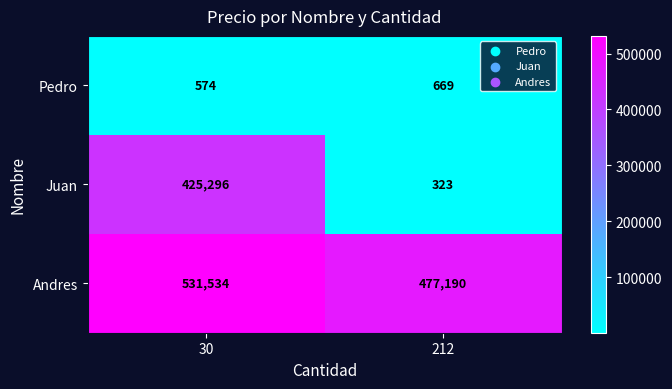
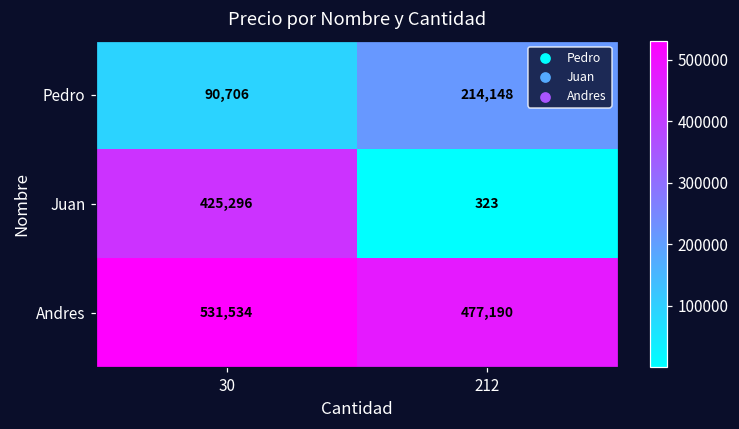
Pedro, 30: 574 -> 90,706
Pedro, 212: 669 -> 214,148
